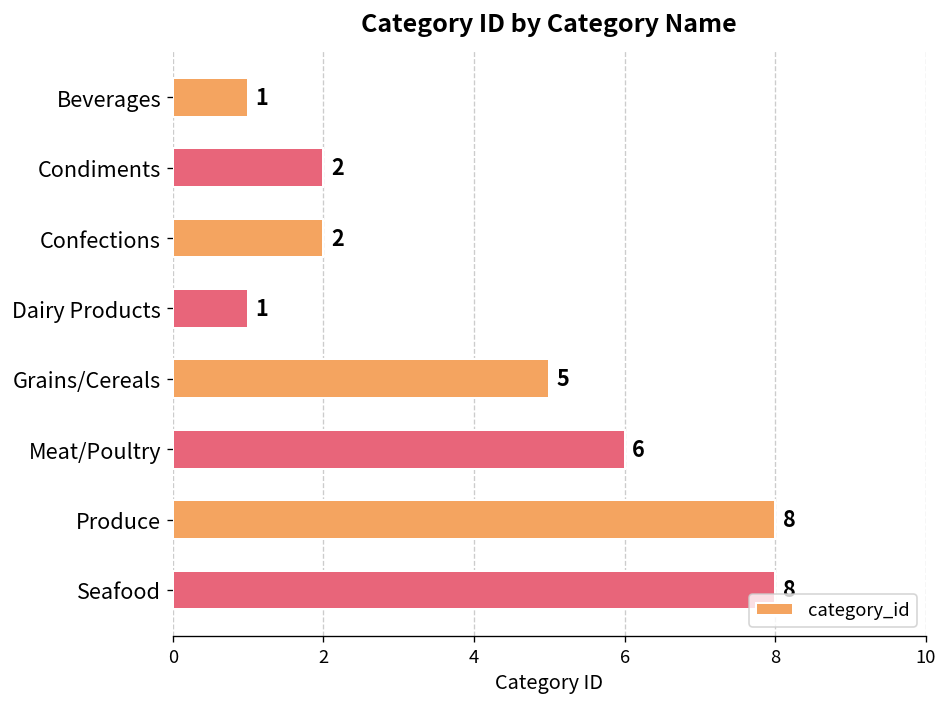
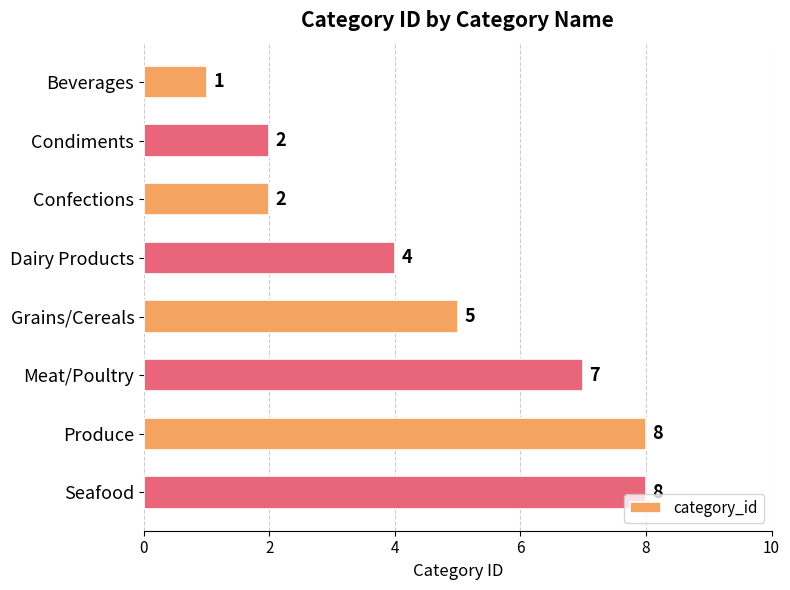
Dairy Products: 1 -> 4
Meat/Poultry: 6 -> 7
